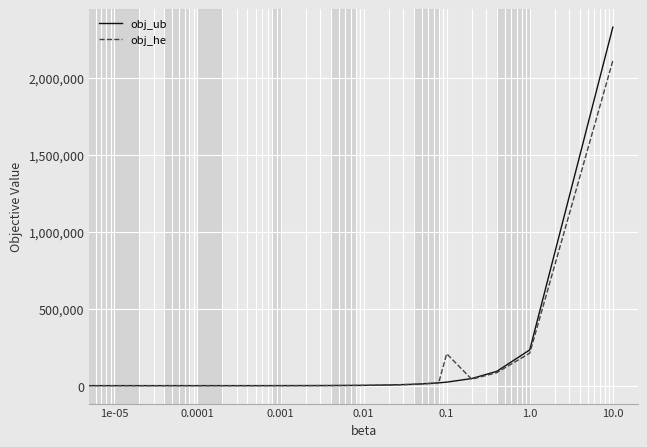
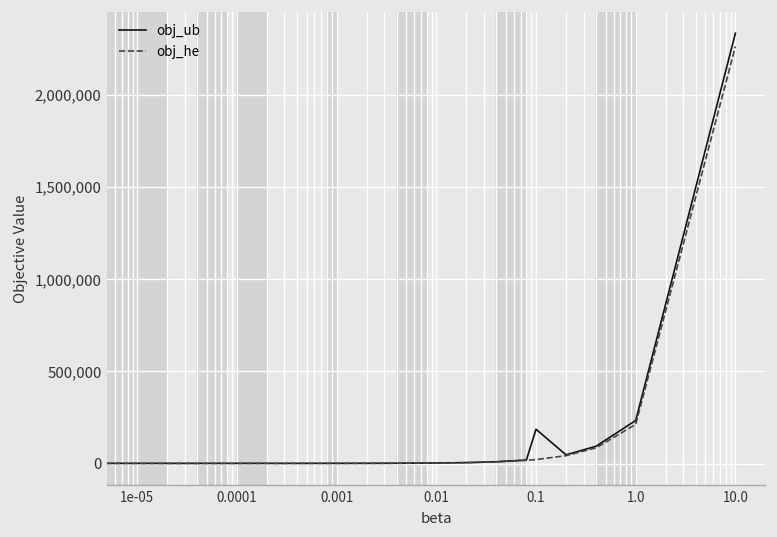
obj_ub, 0.1: 20,000 -> 190,000
obj_he, 0.1: 210,000 -> 20,000
obj_he, 10.0: 2,110,000 -> 2,260,000
